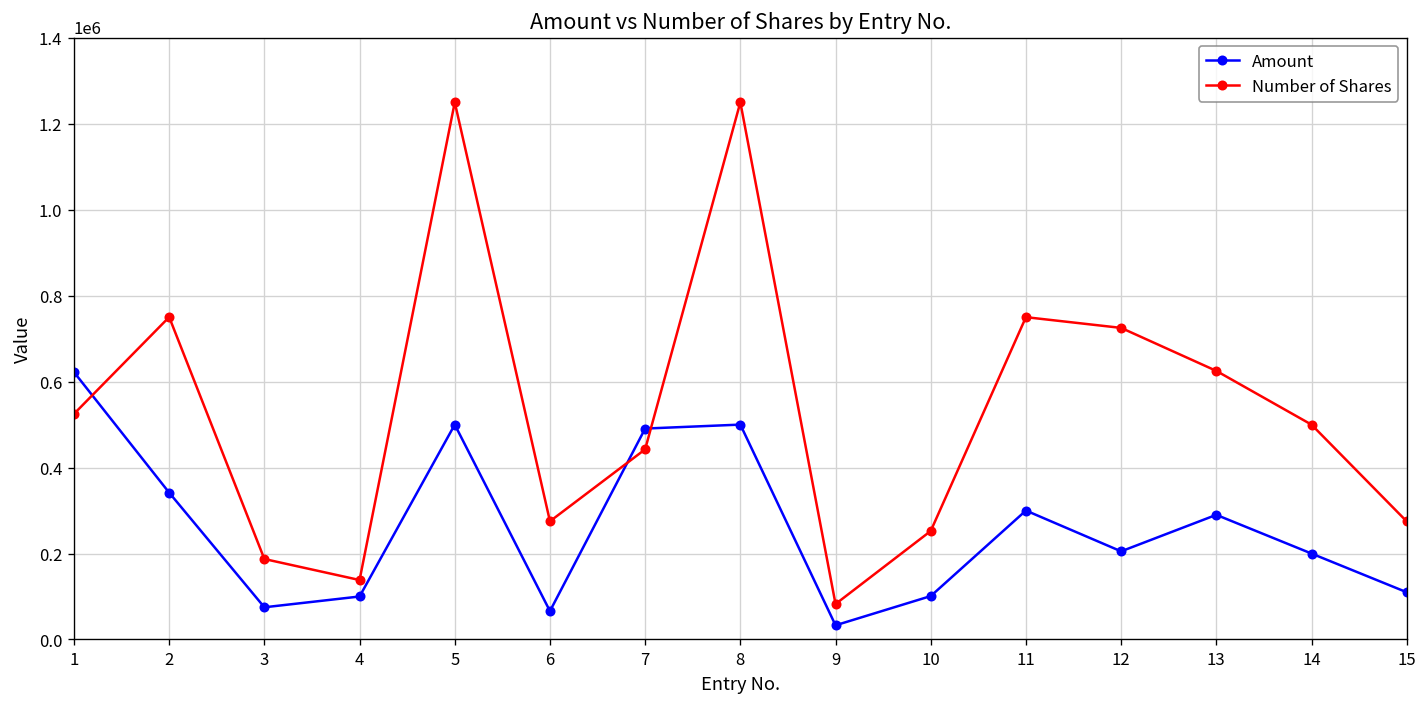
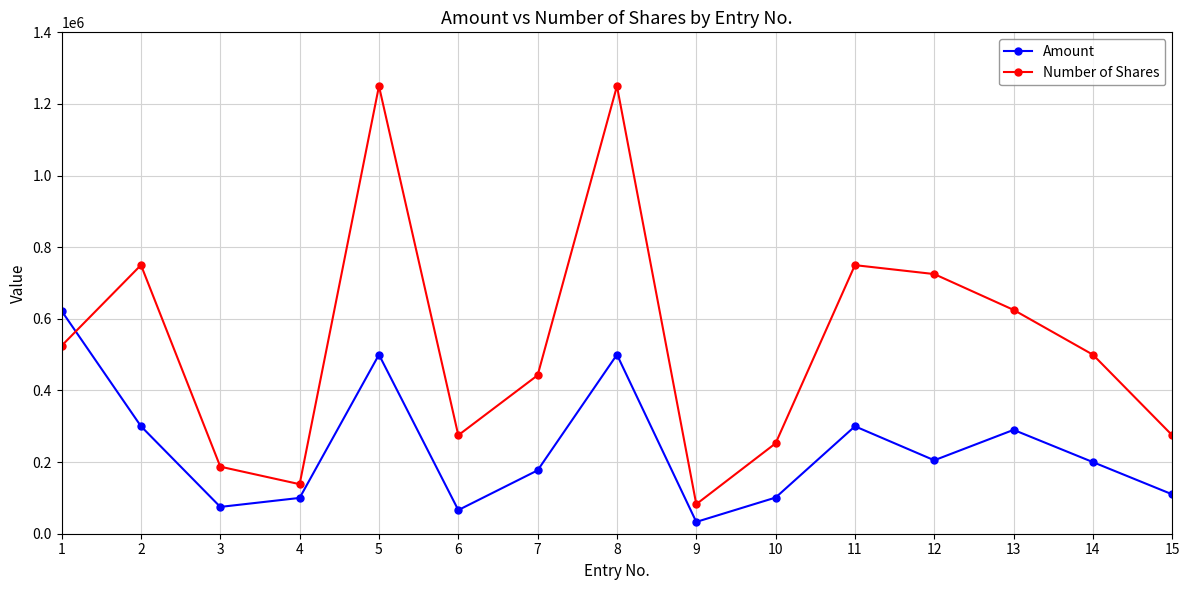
Amount, 2: 340000 -> 300000
Amount, 7: 490000 -> 180000
